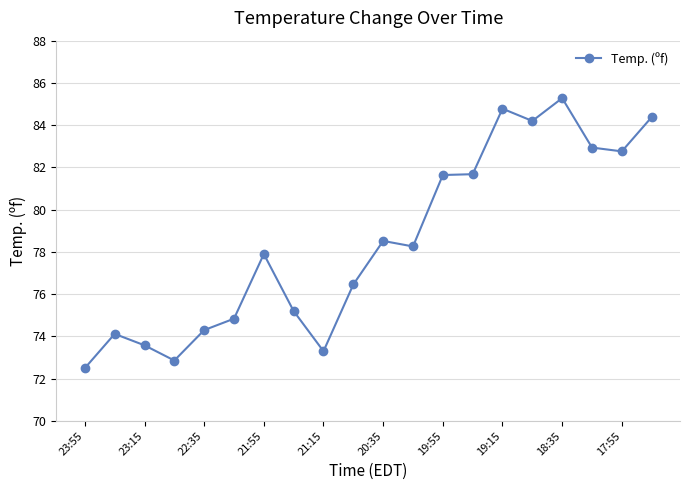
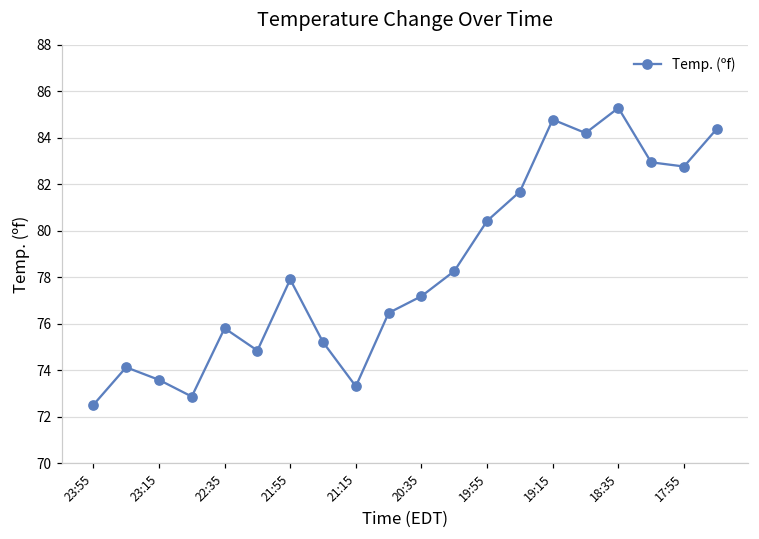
22:35: 74.3 -> 75.8
20:35: 78.5 -> 77.2
19:55: 81.6 -> 80.4
